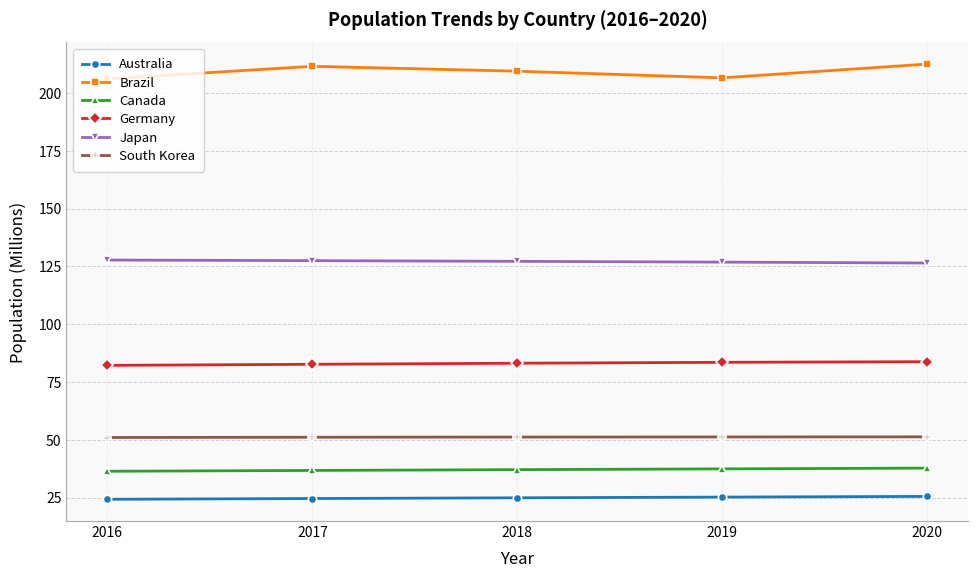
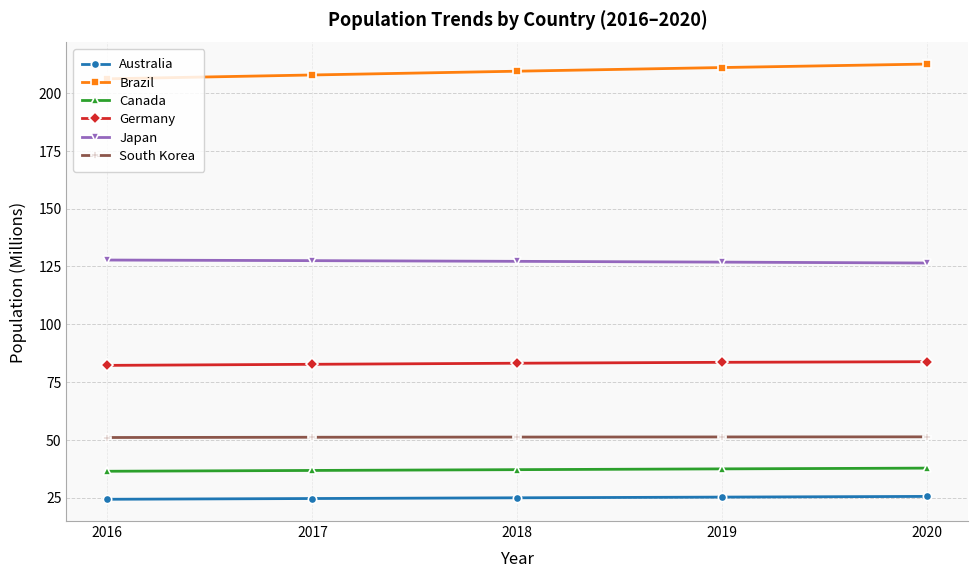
Brazil, 2017: 212 -> 208
Brazil, 2019: 207 -> 211
